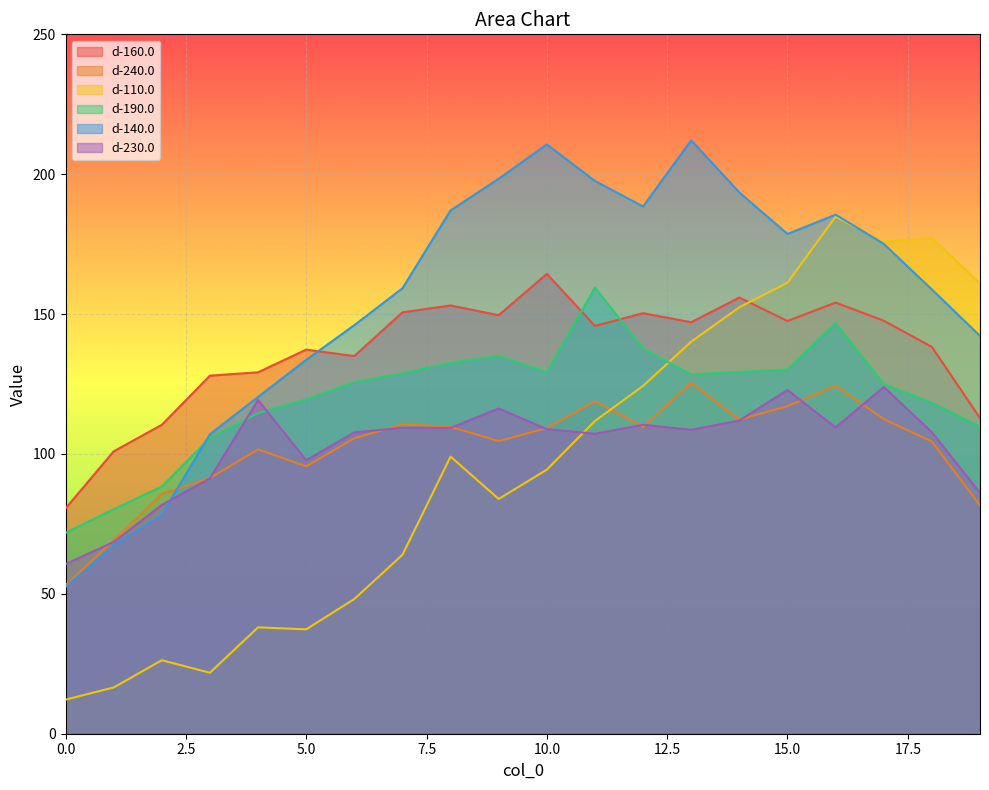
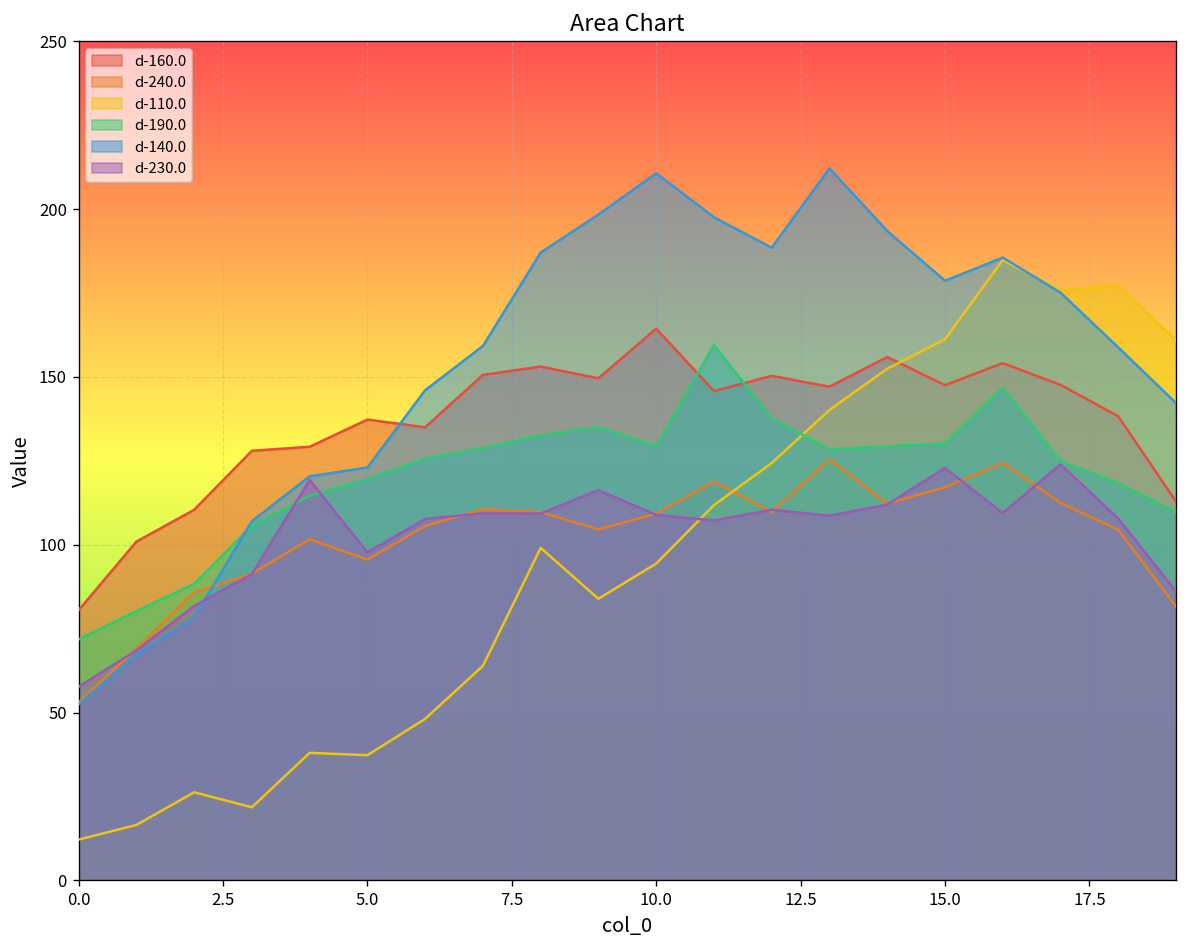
d-230.0, 0.0: 61 -> 58
d-140.0, 5.0: 134 -> 123
